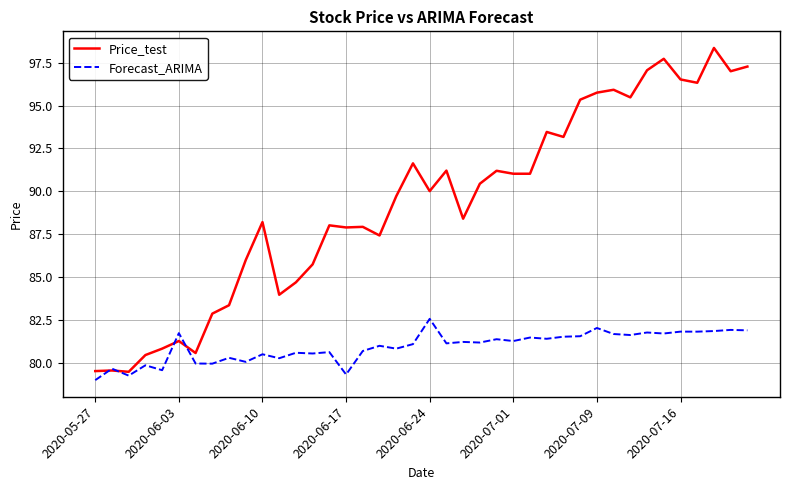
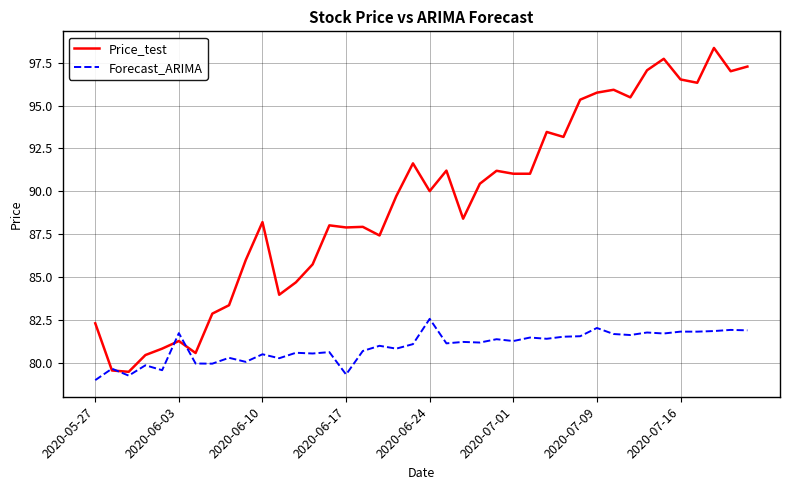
Price_test, 2020-05-27: 79.5 -> 82.3
